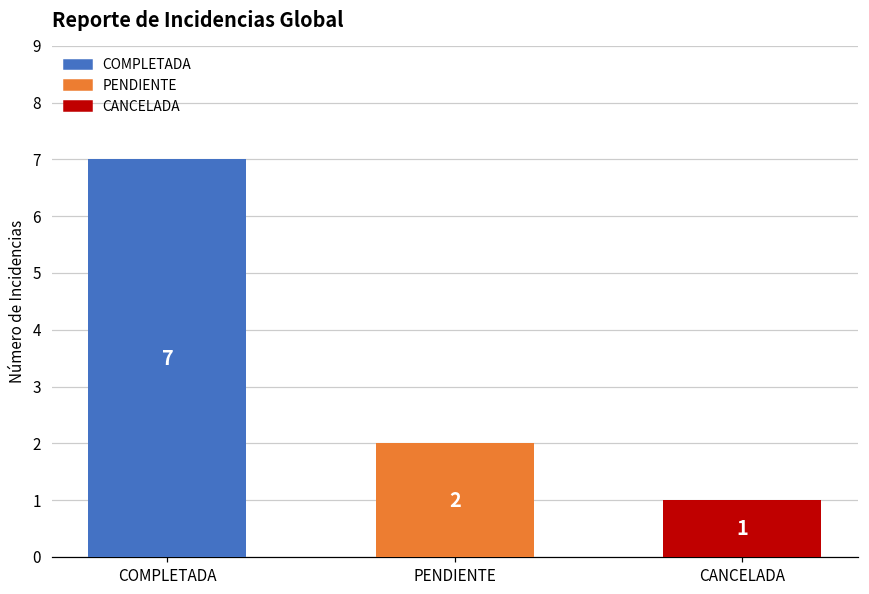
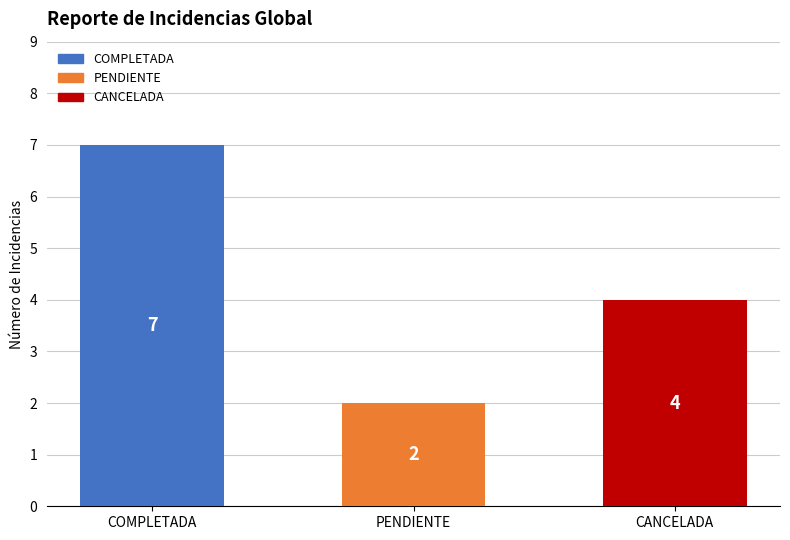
CANCELADA: 1 -> 4
